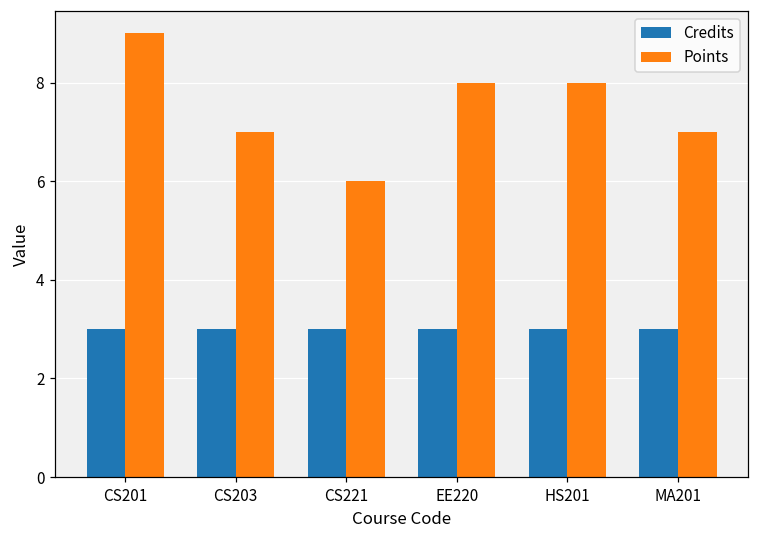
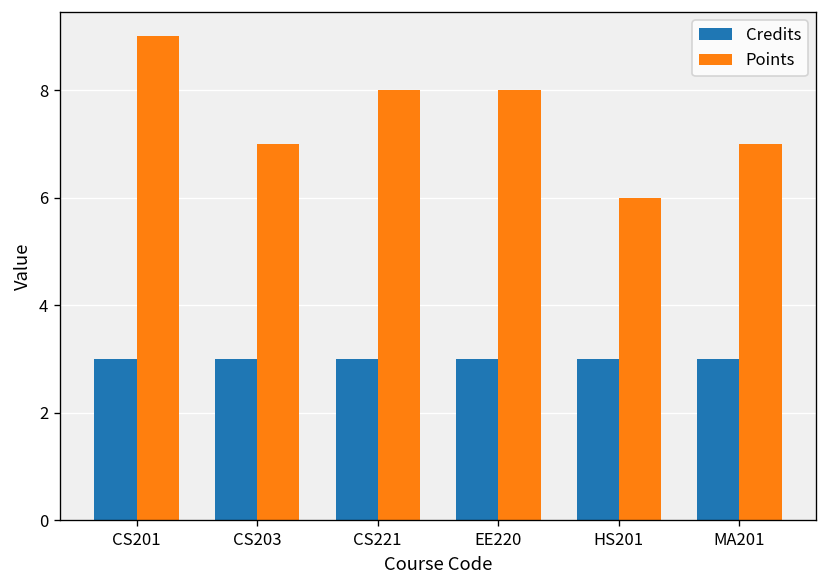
Points, CS221: 6 -> 8
Points, HS201: 8 -> 6
